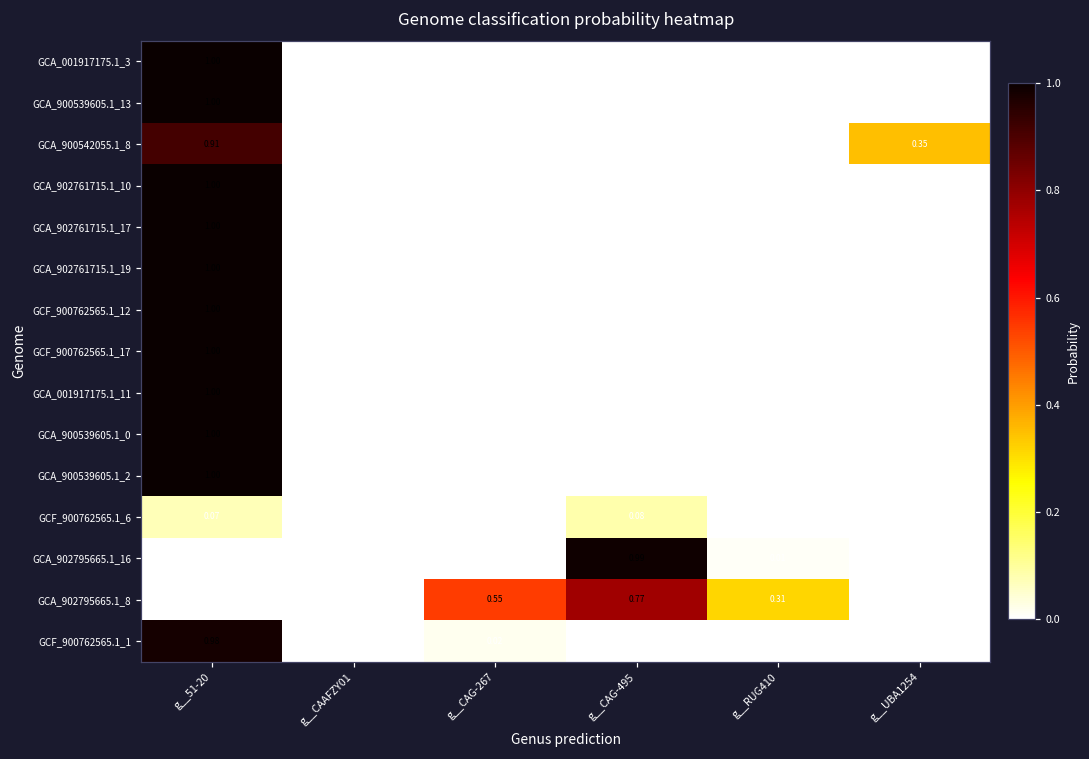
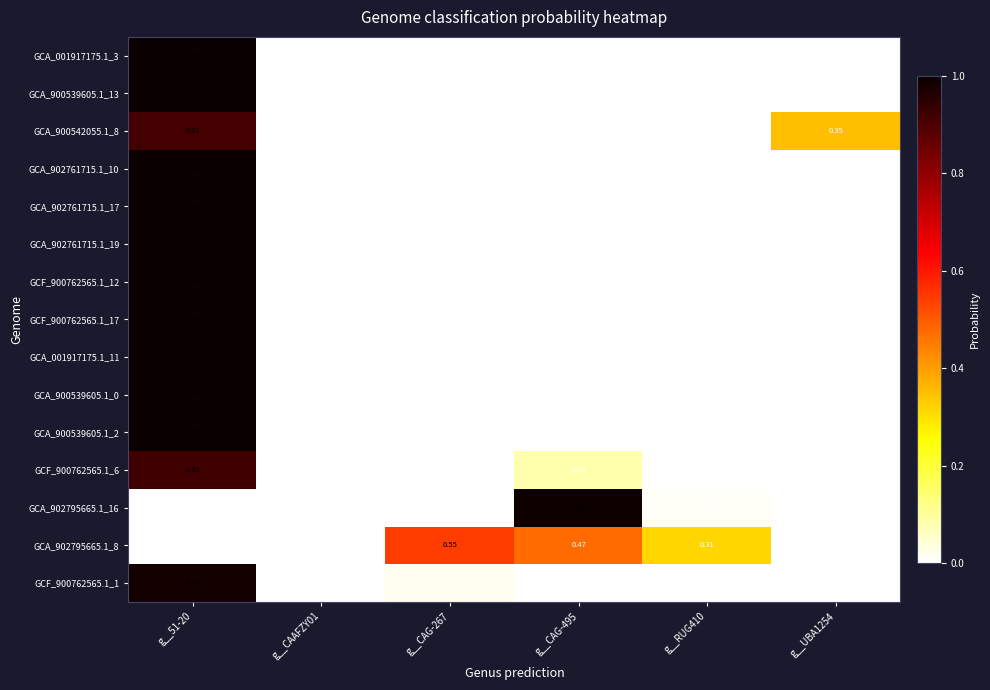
GCF_900762565.1_6, g__51-20: 0.07 -> 0.92
GCA_902795665.1_8, g__CAG-495: 0.77 -> 0.47
